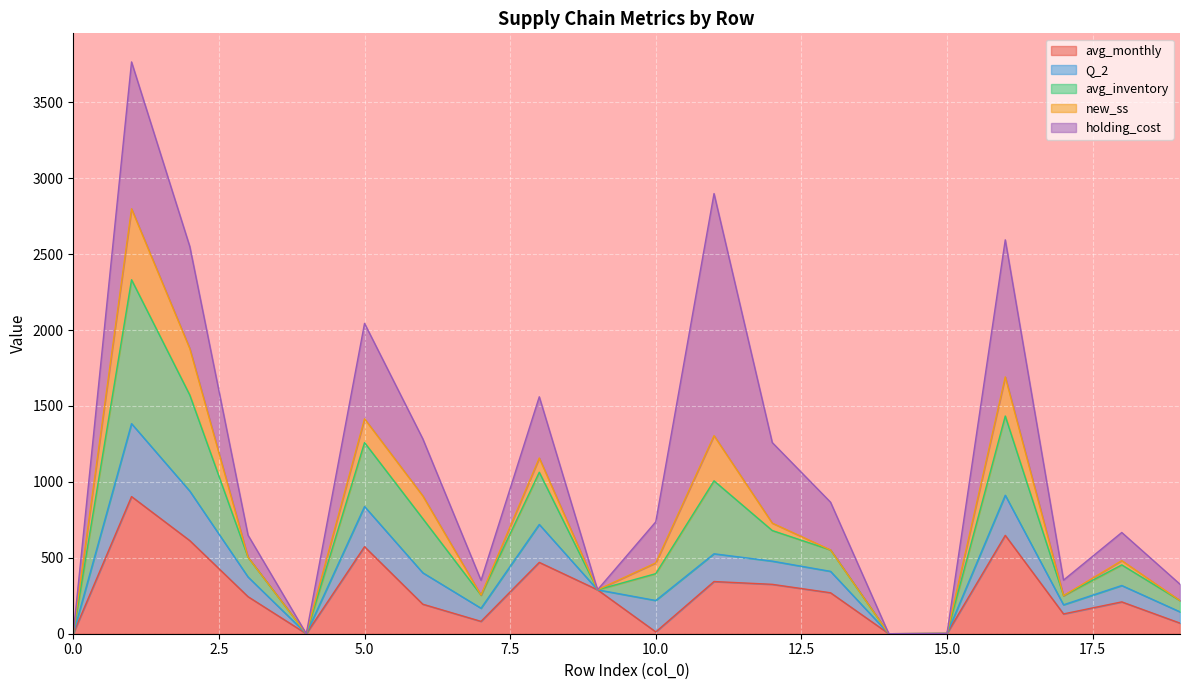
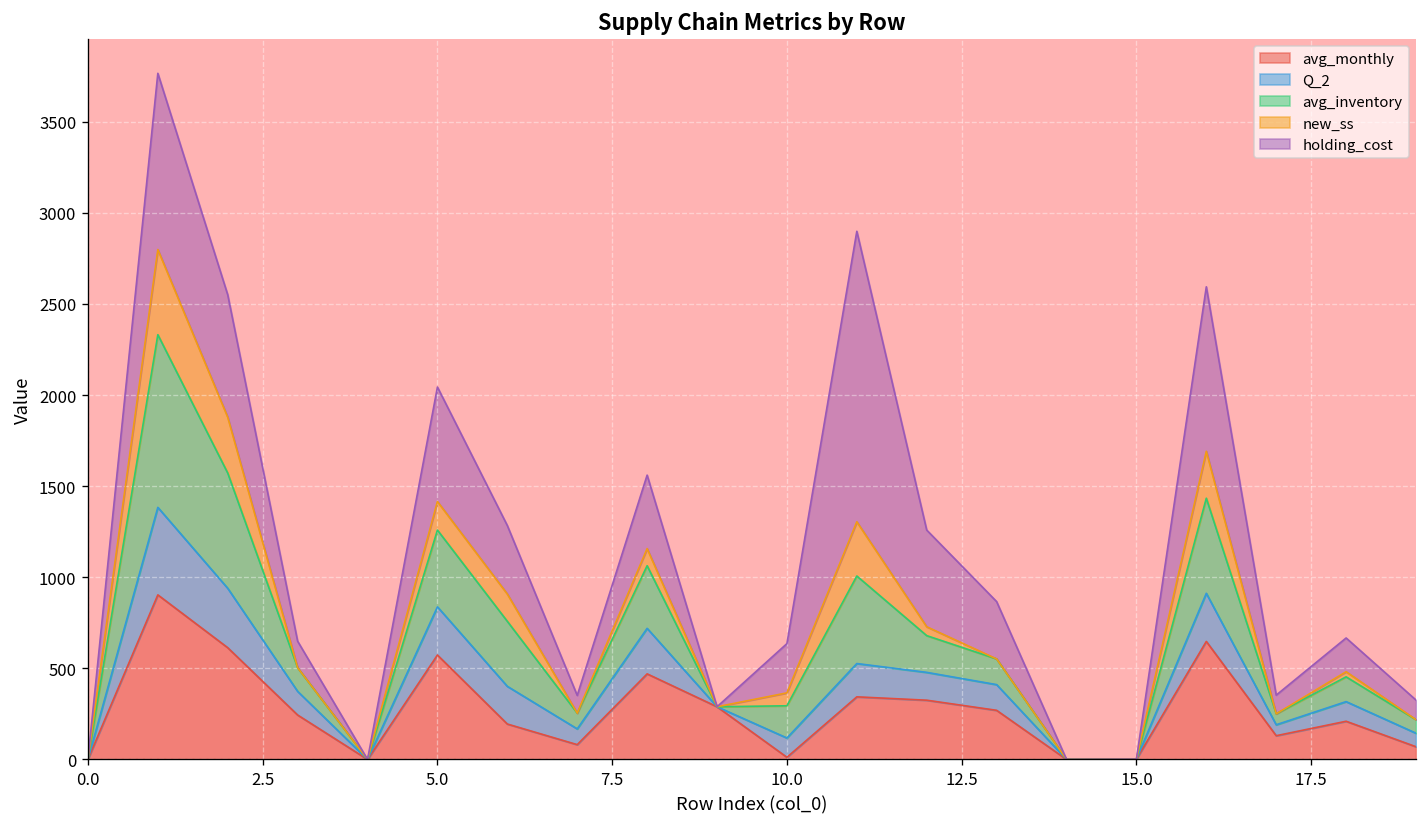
Q_2, 10.0: 210 -> 110
